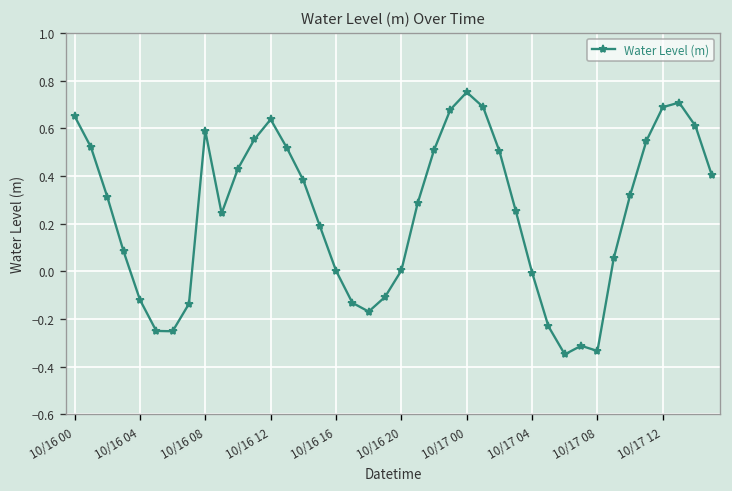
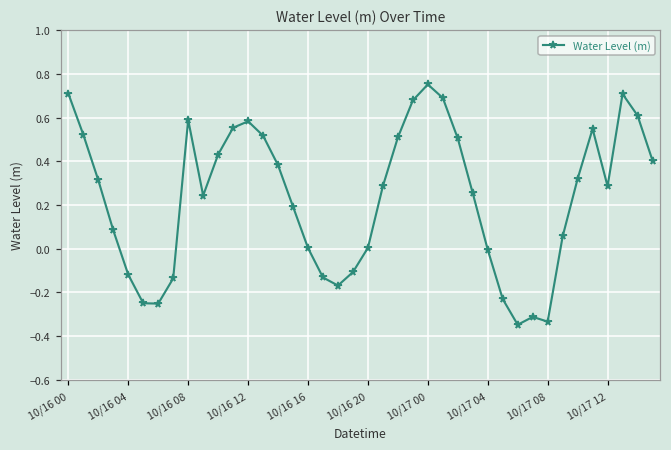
10/16 00: 0.65 -> 0.71
10/16 12: 0.64 -> 0.58
10/17 12: 0.69 -> 0.29
